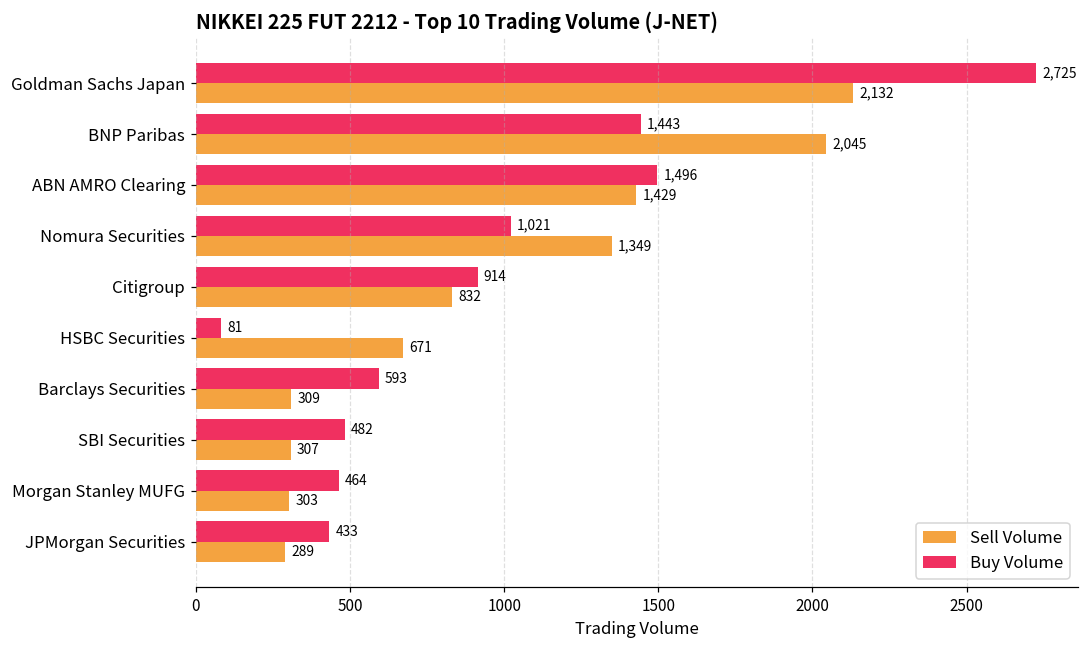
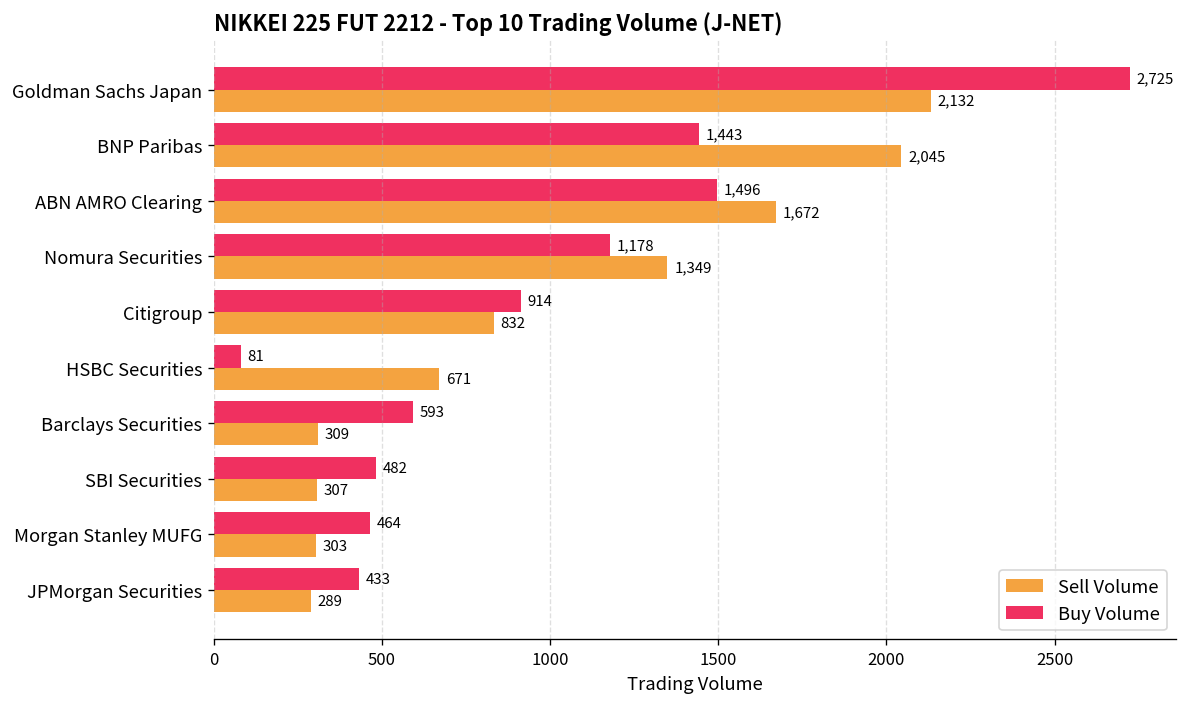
Sell Volume, ABN AMRO Clearing: 1,429 -> 1,672
Buy Volume, Nomura Securities: 1,021 -> 1,178
